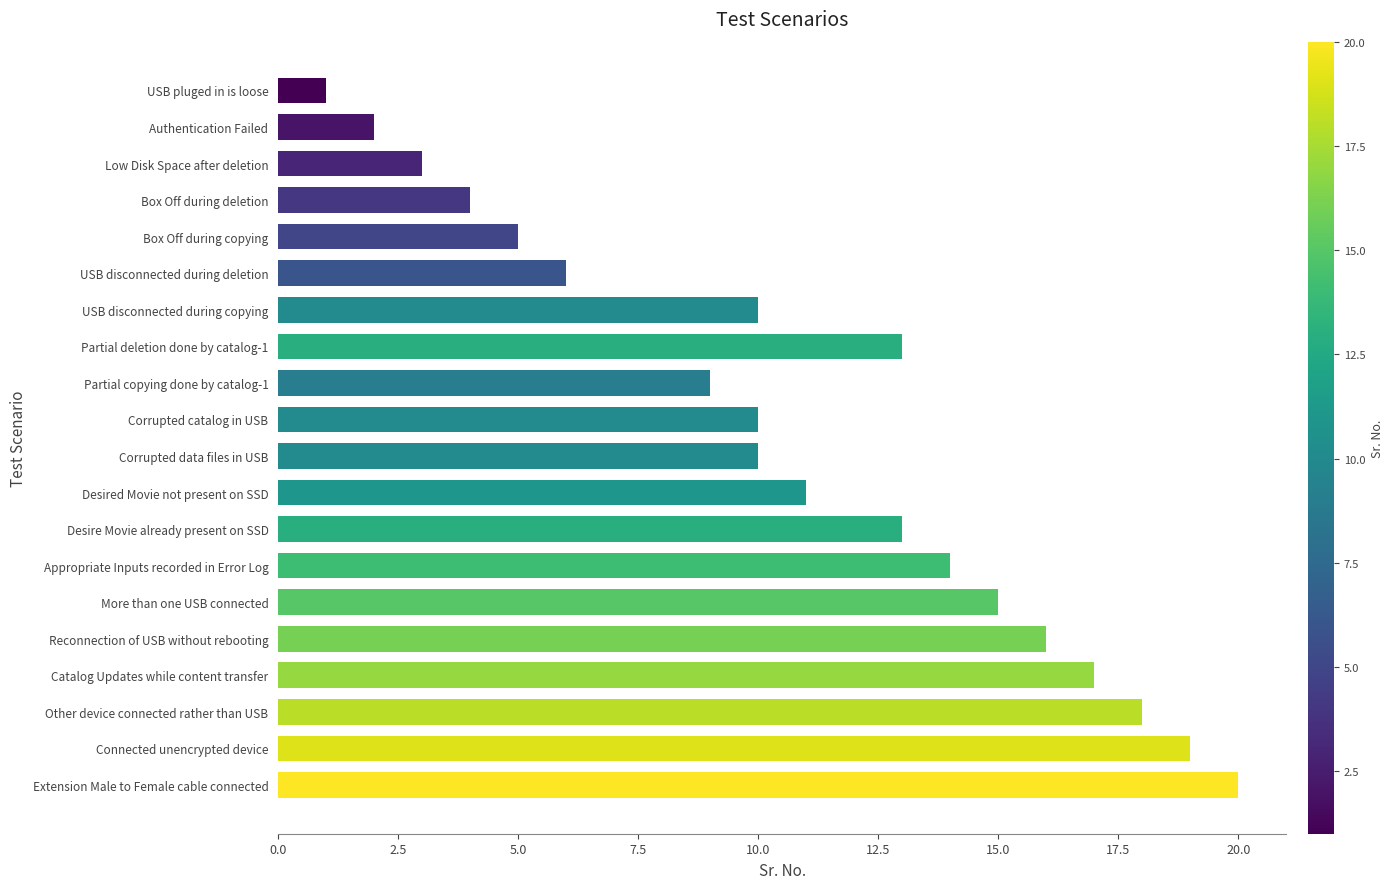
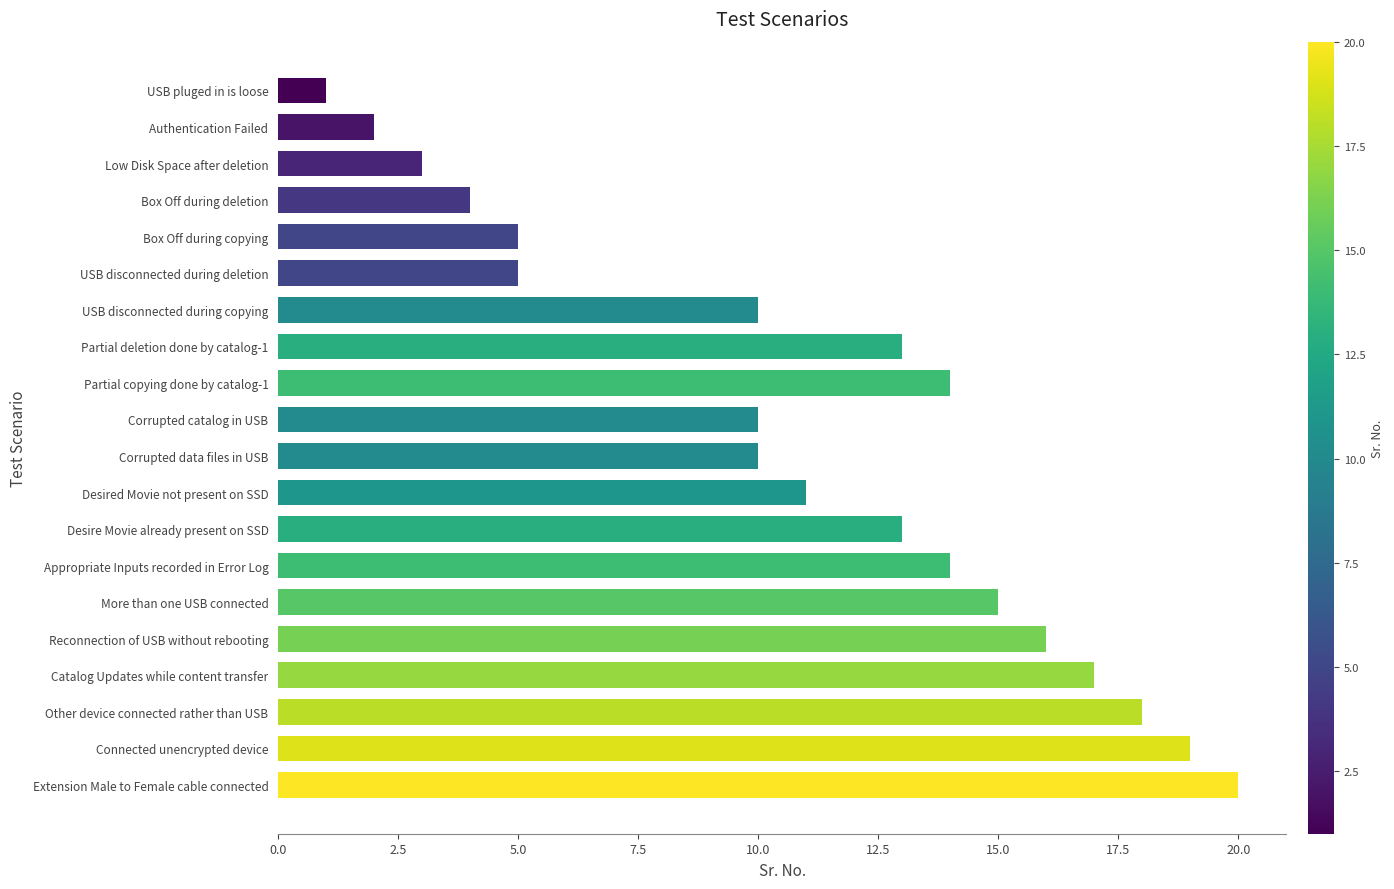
USB disconnected during deletion: 6 -> 5
Partial copying done by catalog-1: 9 -> 14
